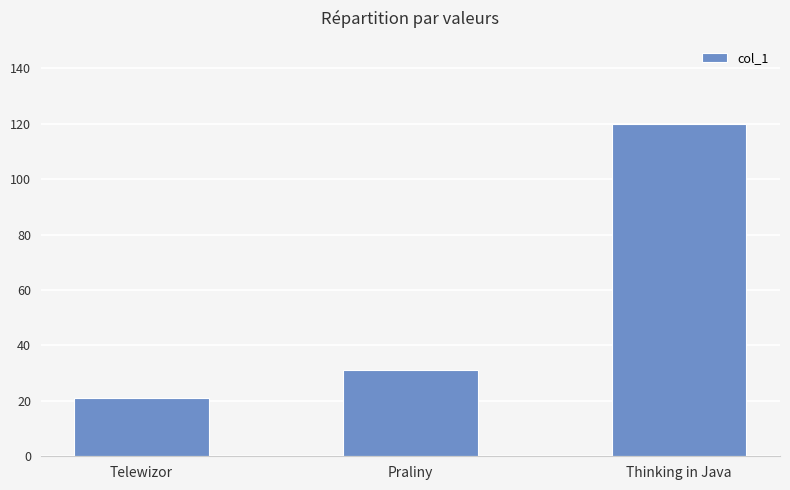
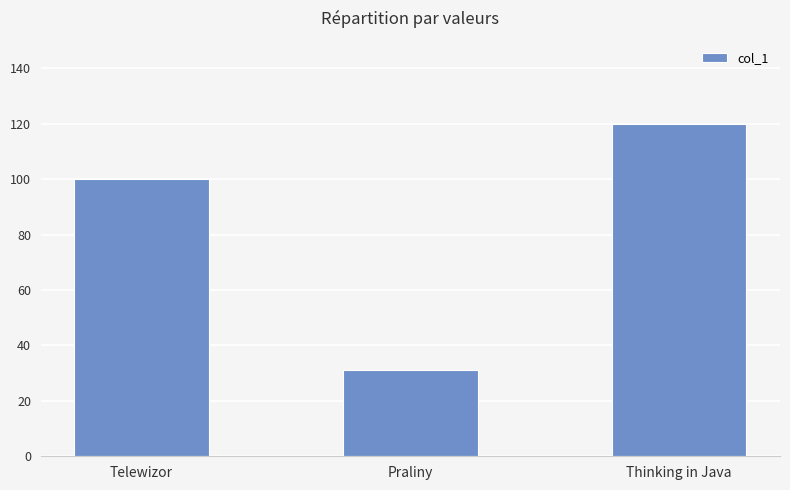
Telewizor: 21 -> 100
